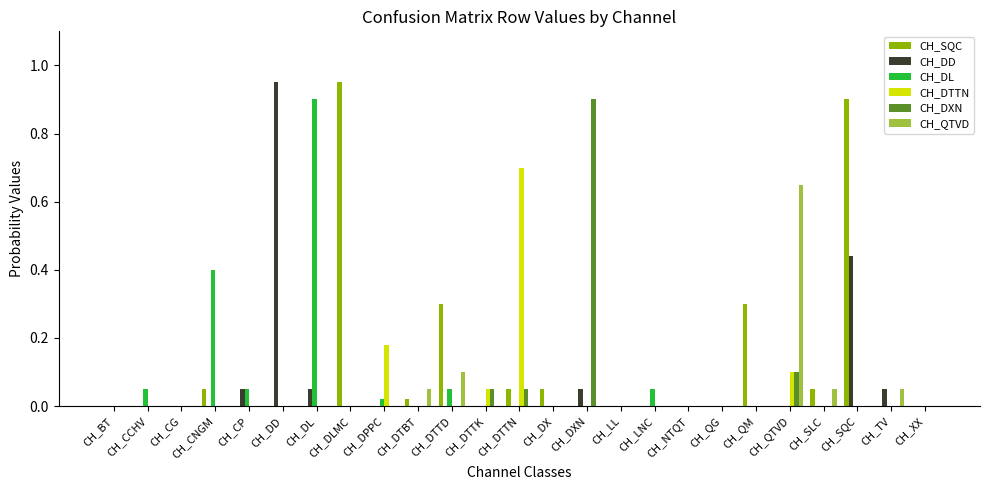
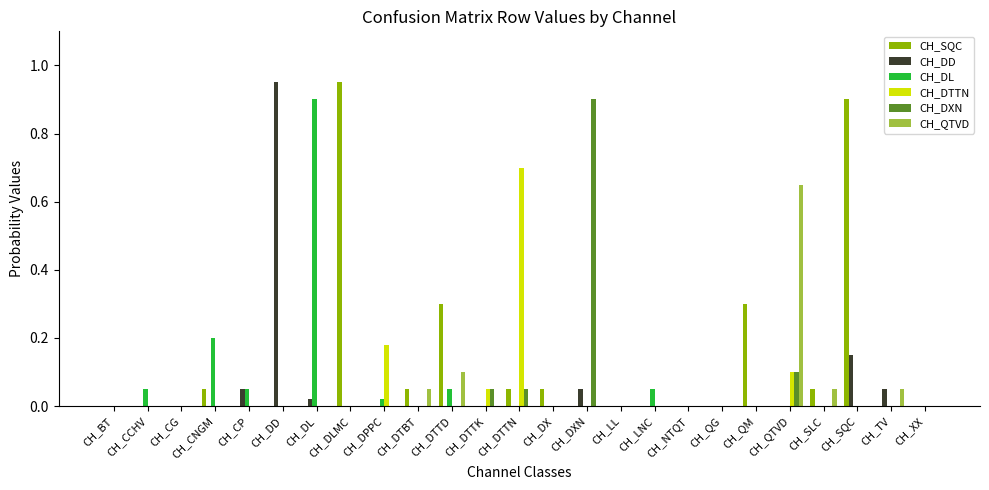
CH_DL, CH_CNGM: 0.4 -> 0.2
CH_DD, CH_DL: 0.05 -> 0.02
CH_SQC, CH_DTBT: 0.02 -> 0.05
CH_DD, CH_SQC: 0.44 -> 0.15
